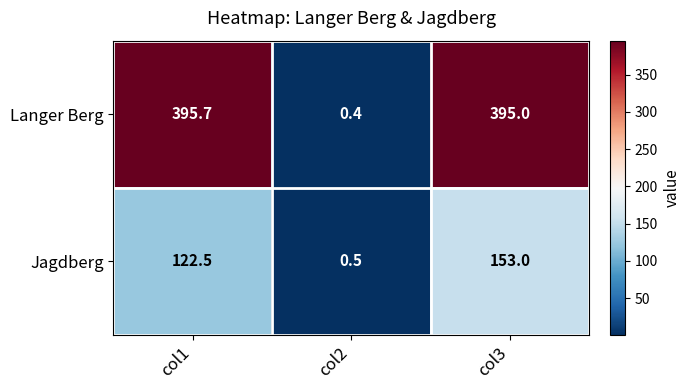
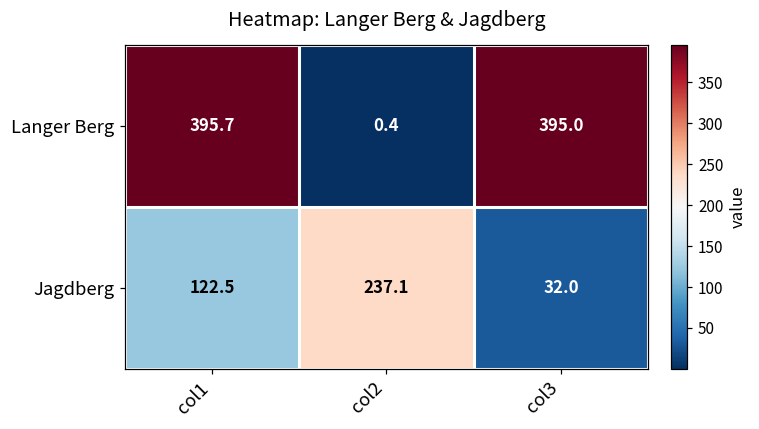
Jagdberg, col2: 0.5 -> 237.1
Jagdberg, col3: 153.0 -> 32.0
